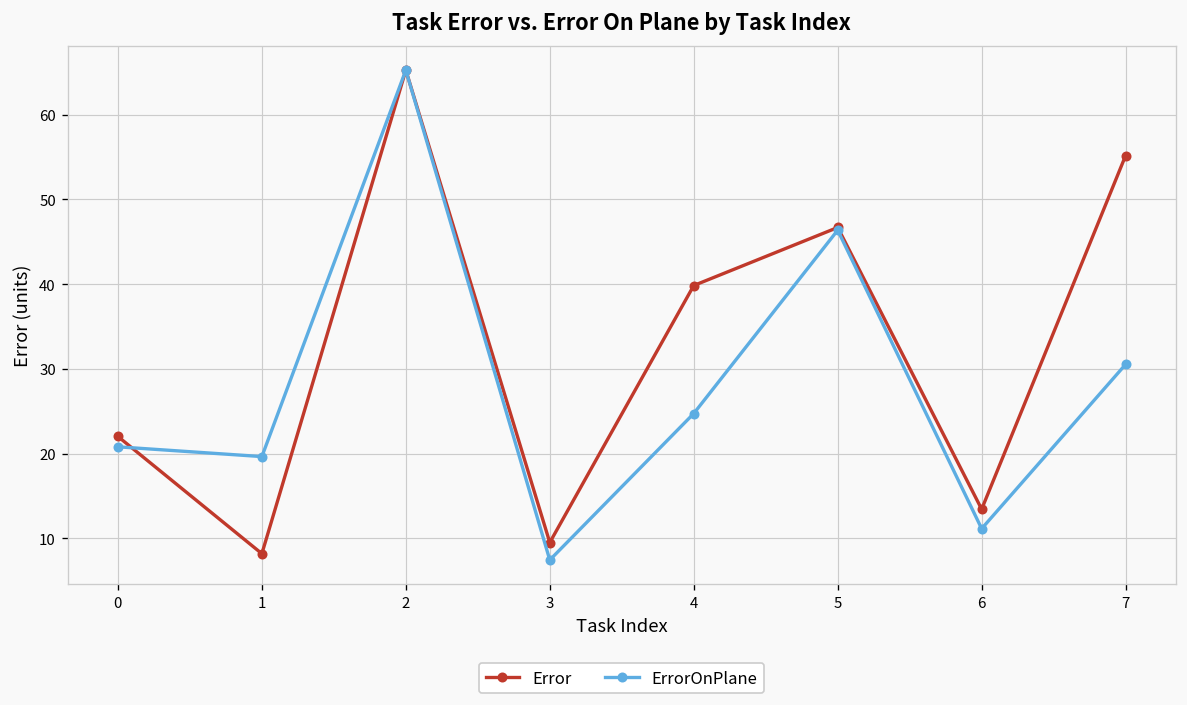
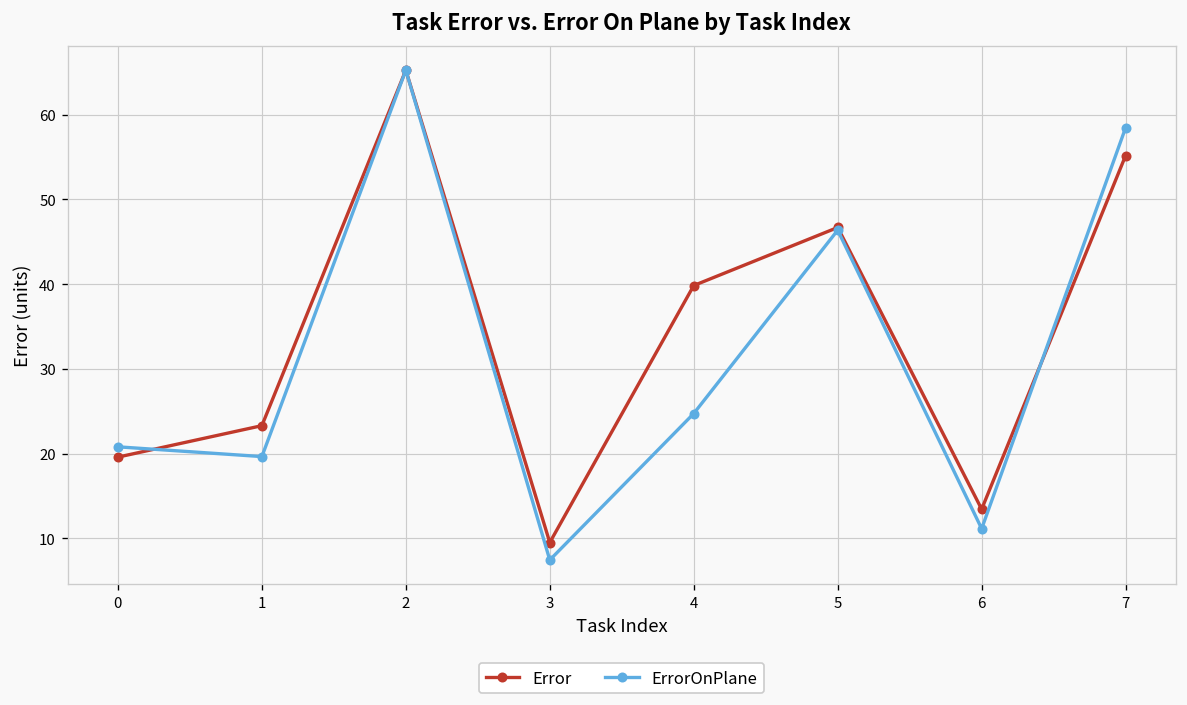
Error, 0: 22 -> 20
Error, 1: 8 -> 23
ErrorOnPlane, 7: 31 -> 58
